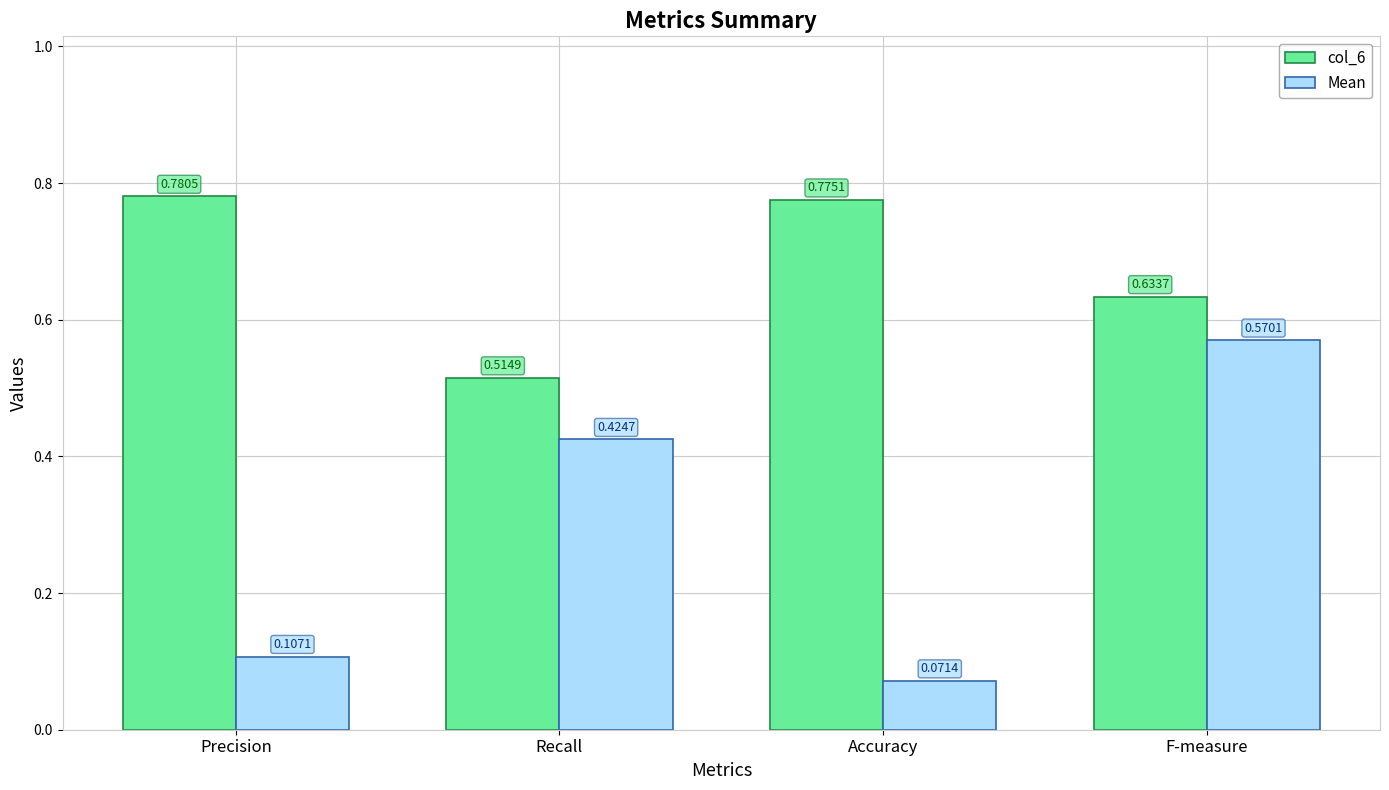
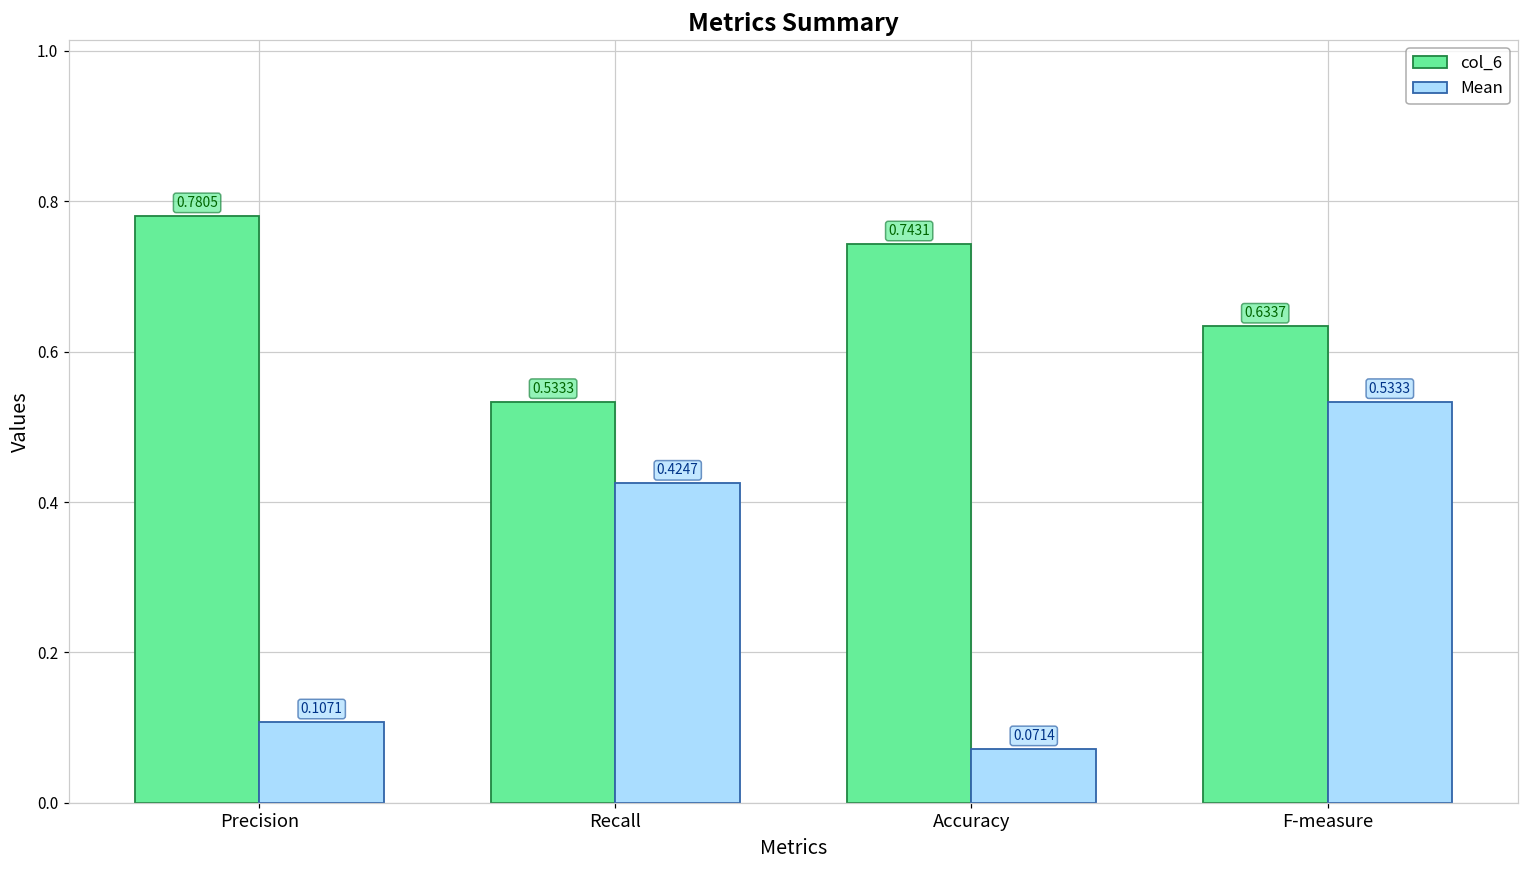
col_6, Recall: 0.5149 -> 0.5333
col_6, Accuracy: 0.7751 -> 0.7431
Mean, F-measure: 0.5701 -> 0.5333
